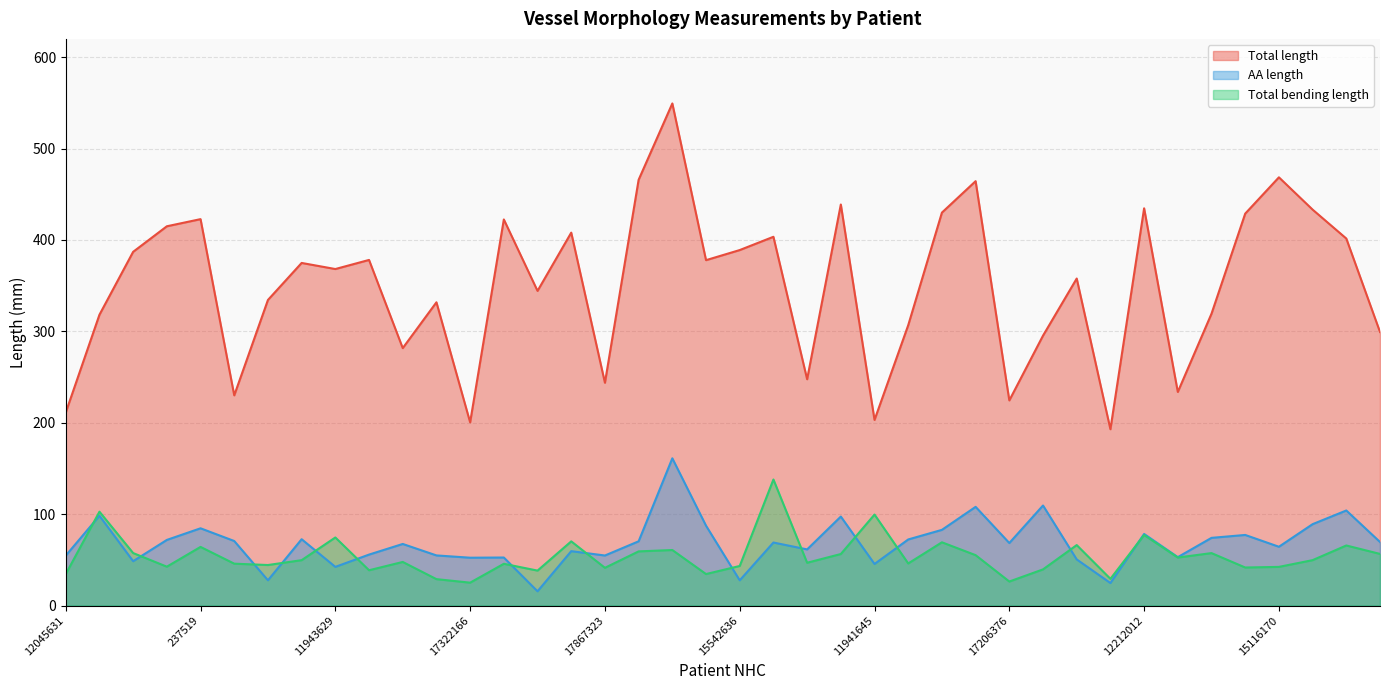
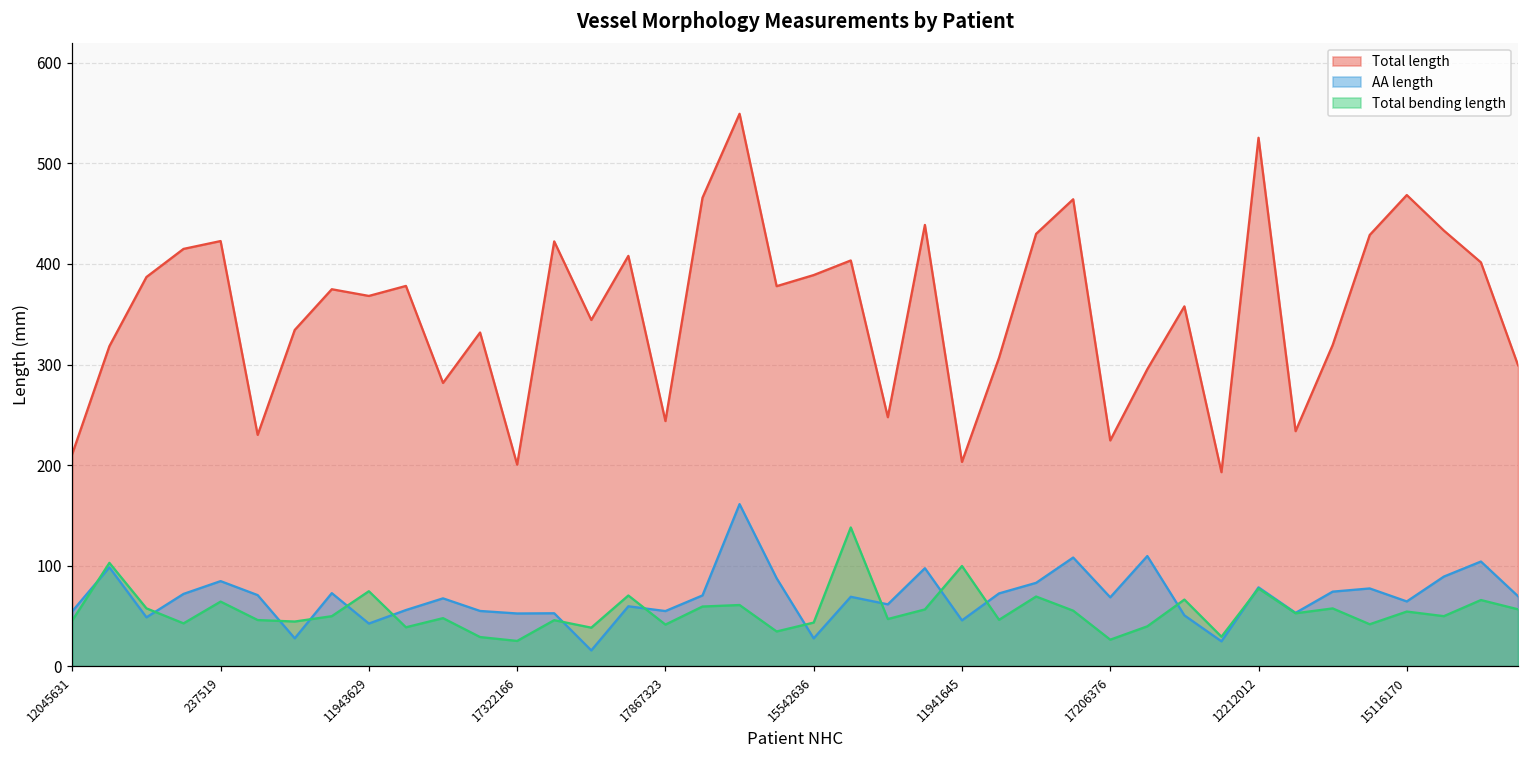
Total bending length, 12045631: 30 -> 50
Total length, 12212012: 430 -> 530
Total bending length, 15116170: 40 -> 50
